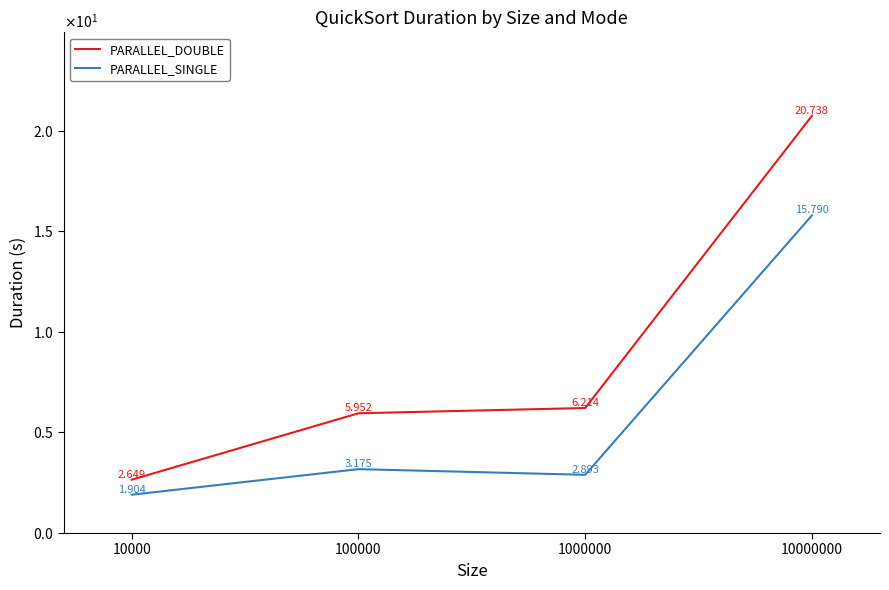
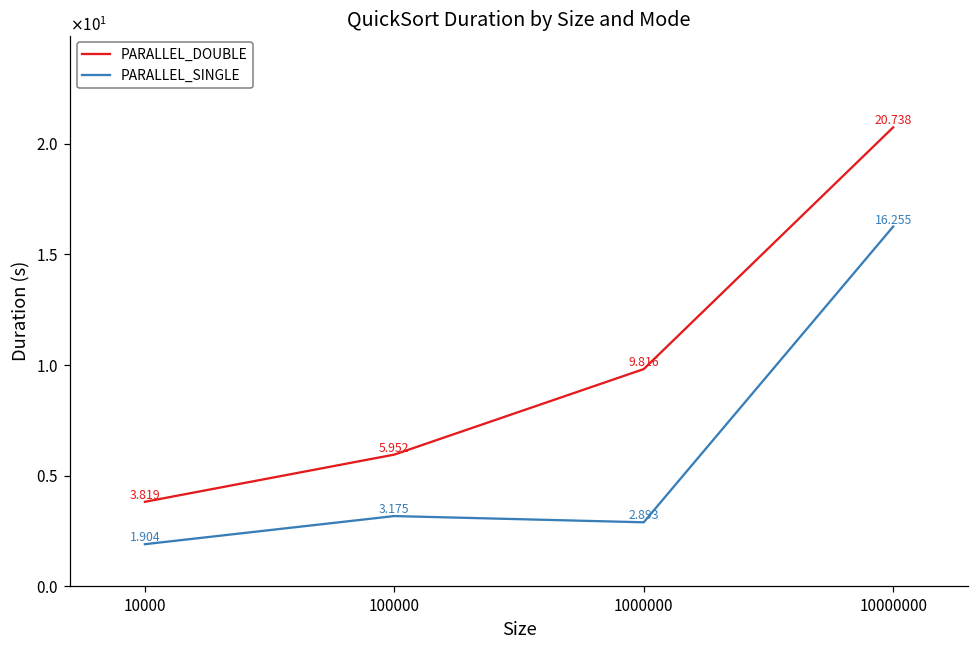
PARALLEL_DOUBLE, 10000: 2.649 -> 3.819
PARALLEL_DOUBLE, 1000000: 6.214 -> 9.816
PARALLEL_SINGLE, 10000000: 15.790 -> 16.255
